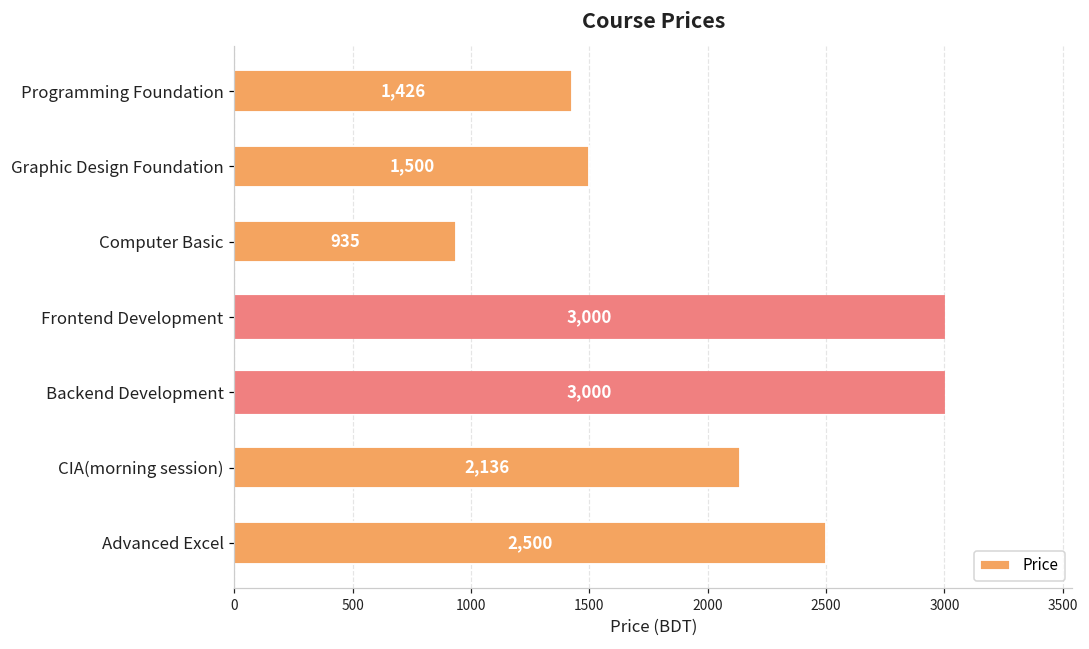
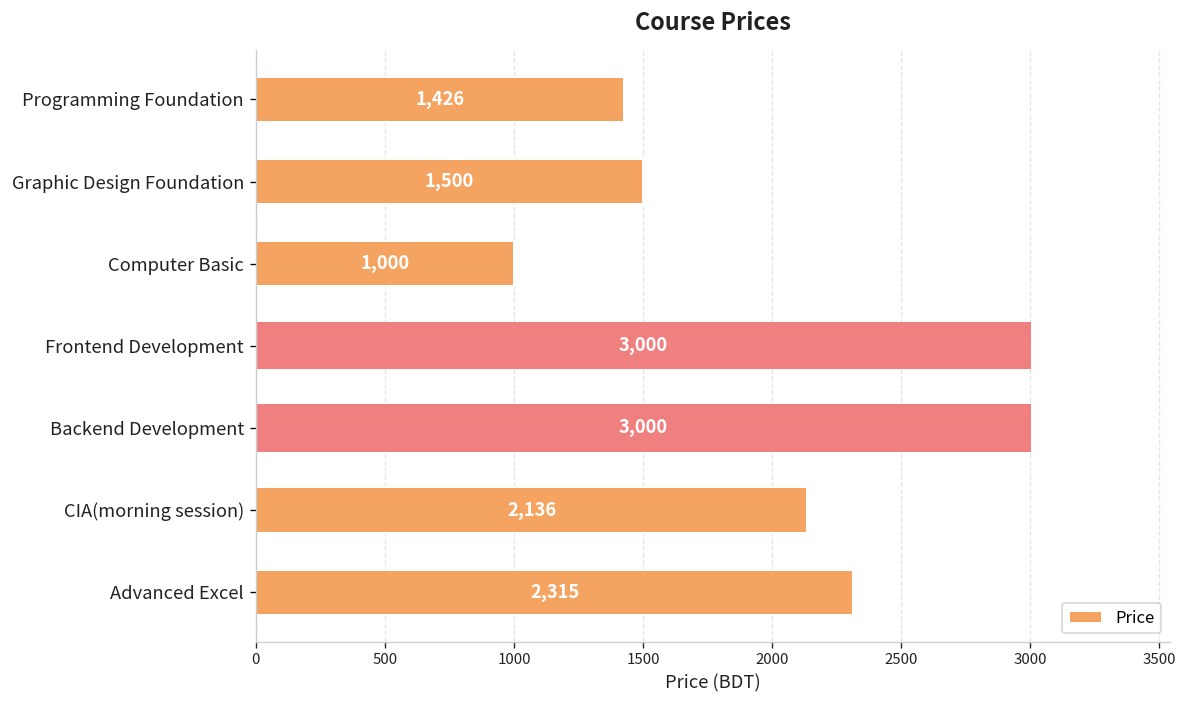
Computer Basic: 935 -> 1,000
Advanced Excel: 2,500 -> 2,315
